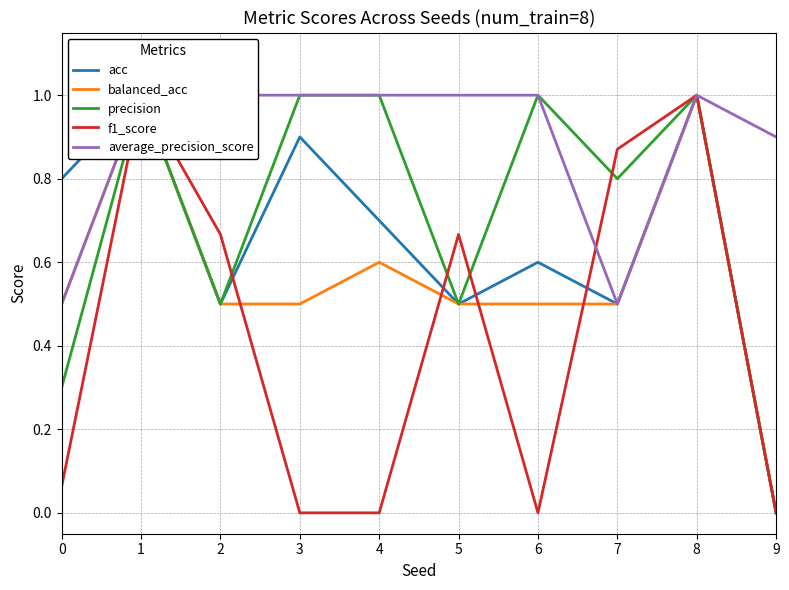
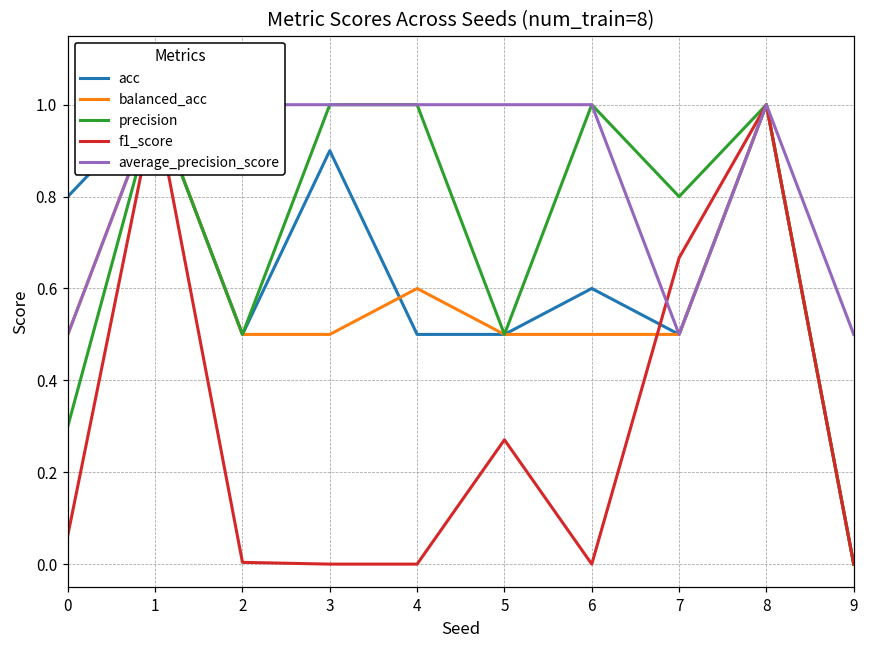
f1_score, 2: 0.67 -> 0.00
acc, 4: 0.7 -> 0.5
f1_score, 5: 0.67 -> 0.27
f1_score, 7: 0.87 -> 0.67
average_precision_score, 9: 0.9 -> 0.5
